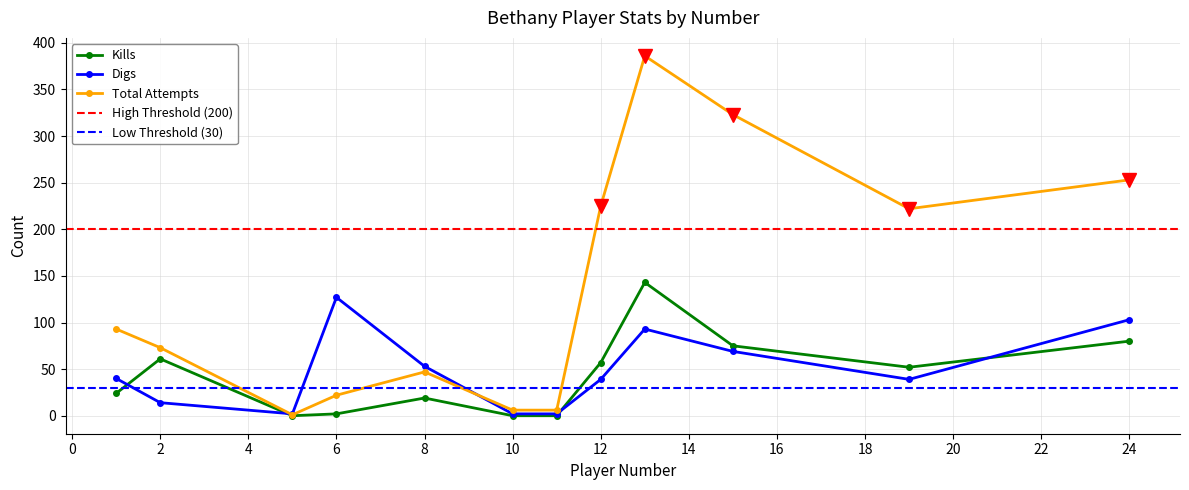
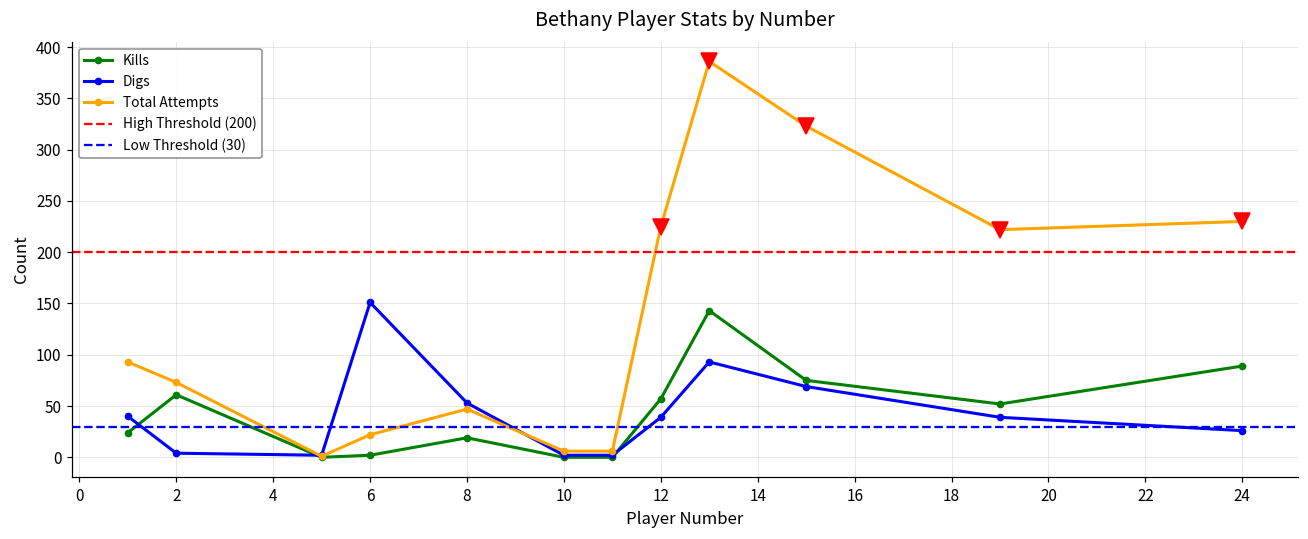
Digs, 2: 10 -> 0
Digs, 6: 130 -> 150
Kills, 24: 80 -> 90
Digs, 24: 100 -> 30
Total Attempts, 24: 250 -> 230
